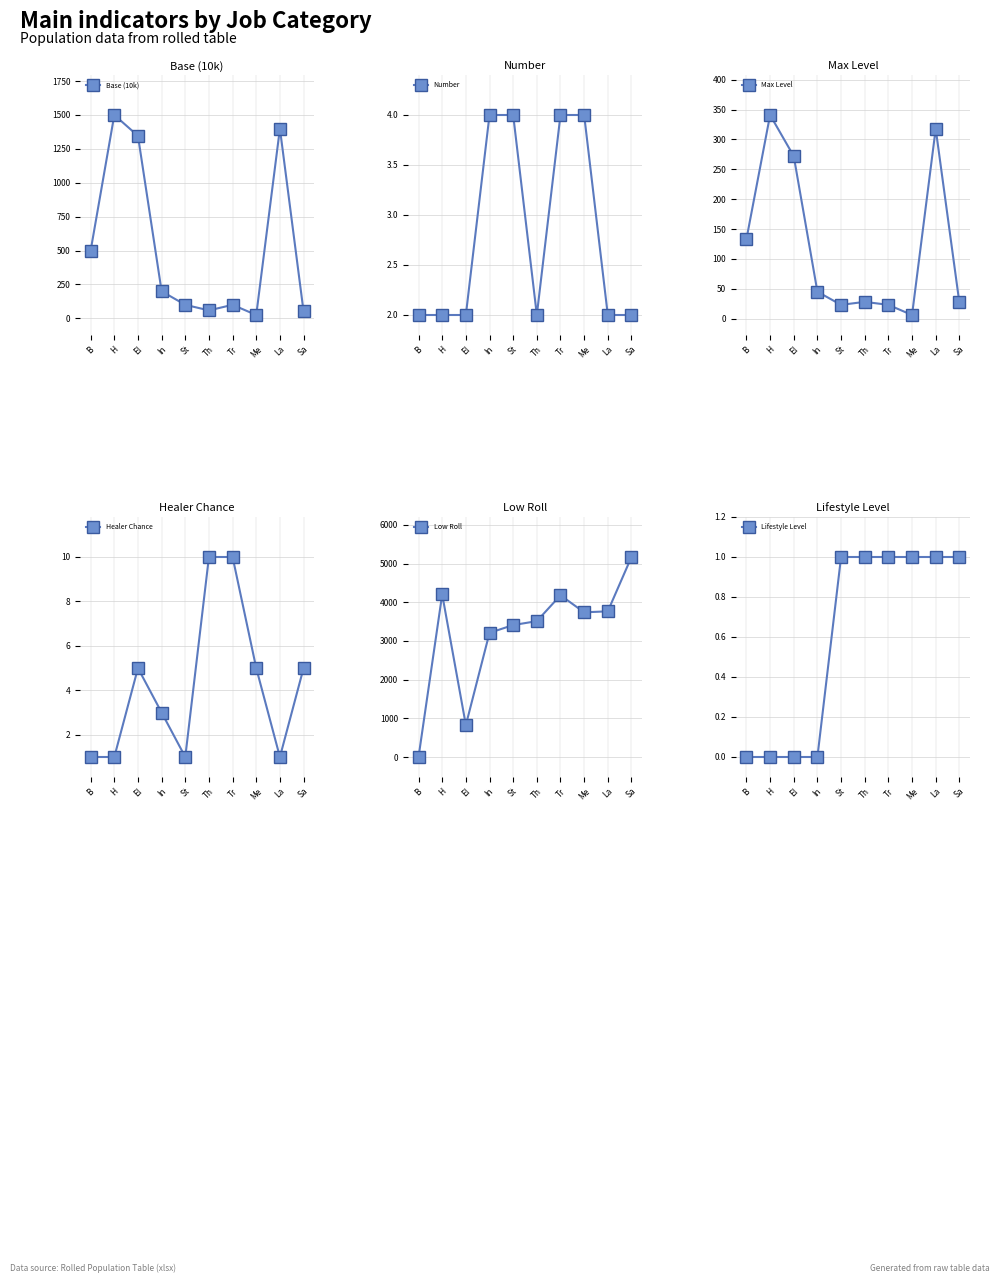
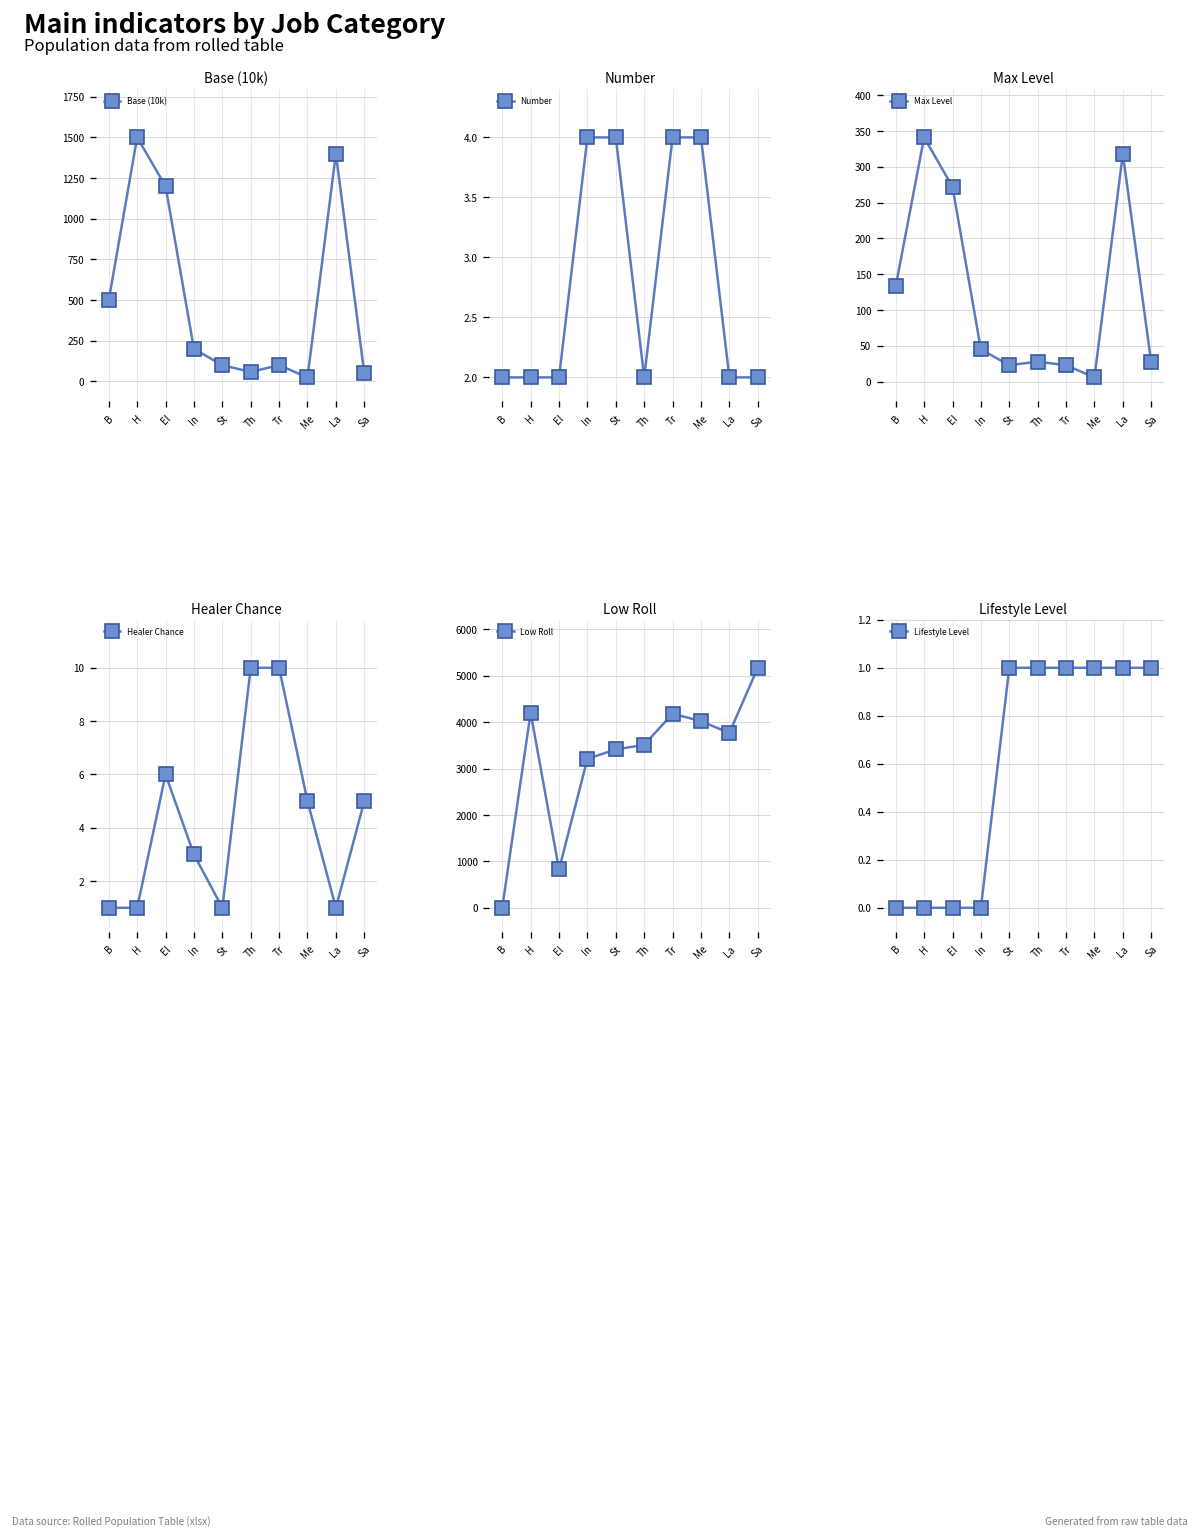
Base (10k), El: 1350 -> 1200
Healer Chance, El: 5 -> 6
Low Roll, Me: 3700 -> 4000
